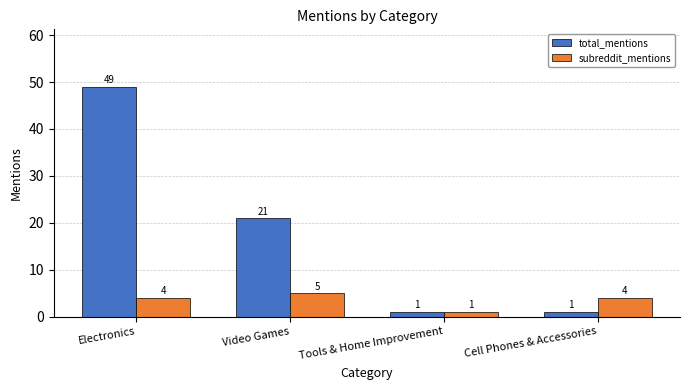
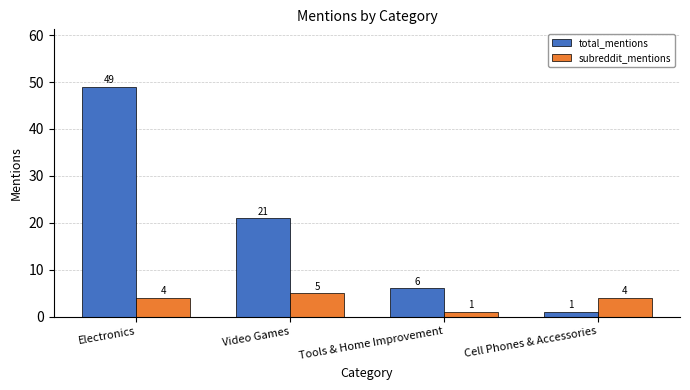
total_mentions, Tools & Home Improvement: 1 -> 6
